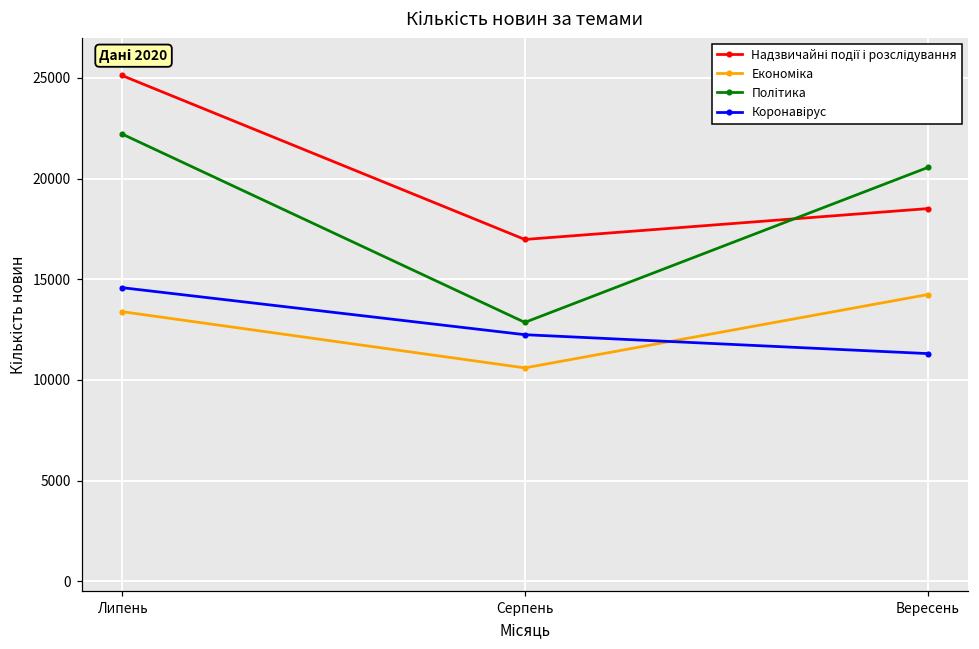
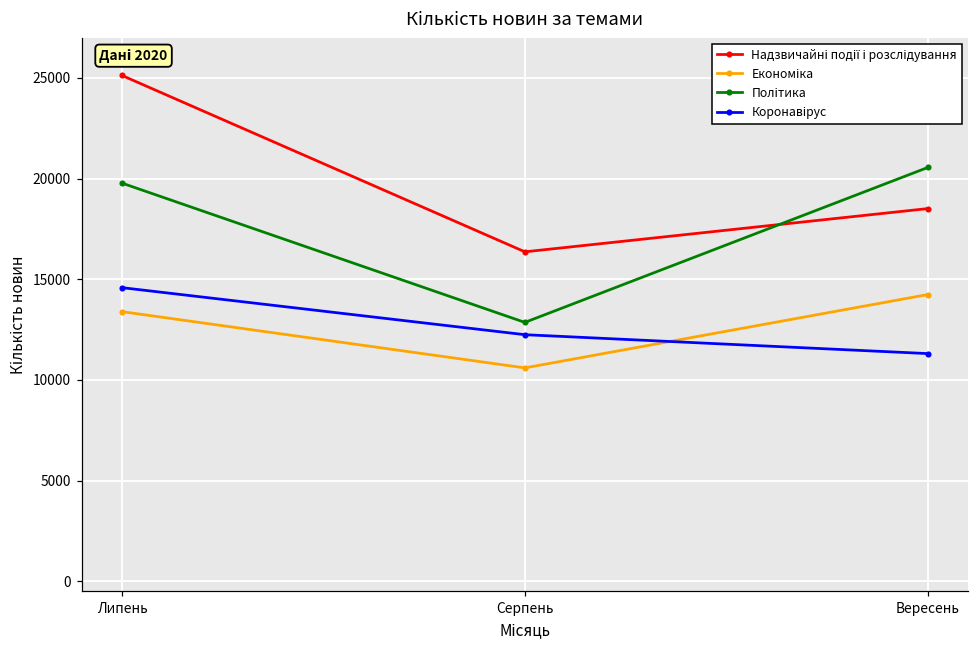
Політика, Липень: 22200 -> 19800
Надзвичайні події і розслідування, Серпень: 17000 -> 16400
